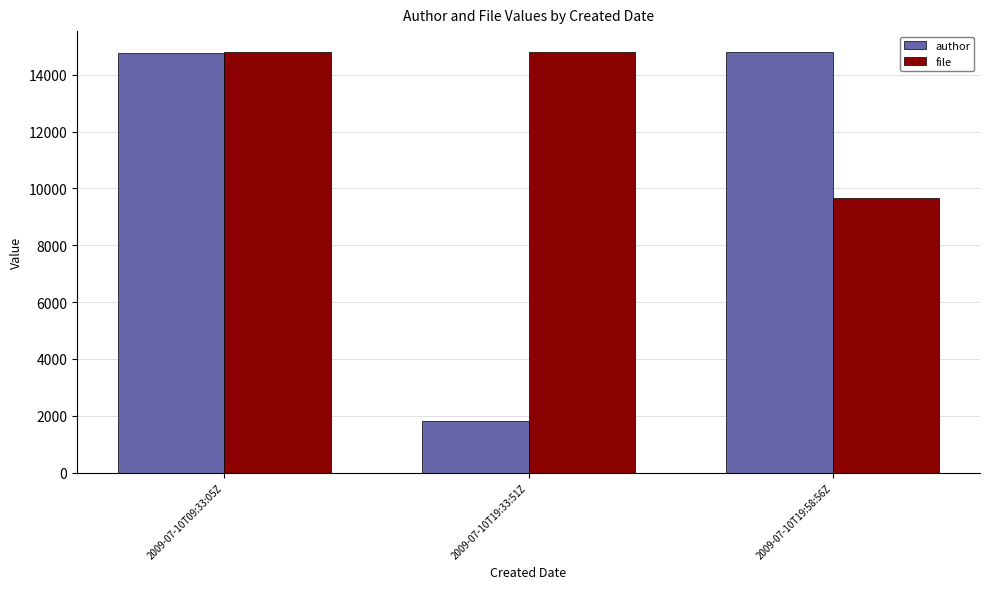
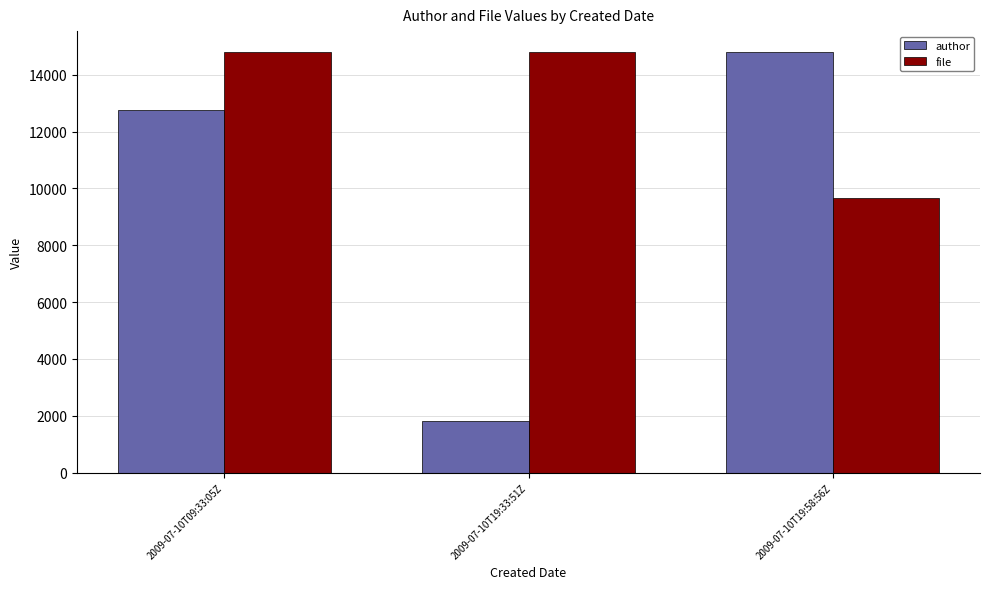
author, 2009-07-10T09:33:05Z: 14800 -> 12800
